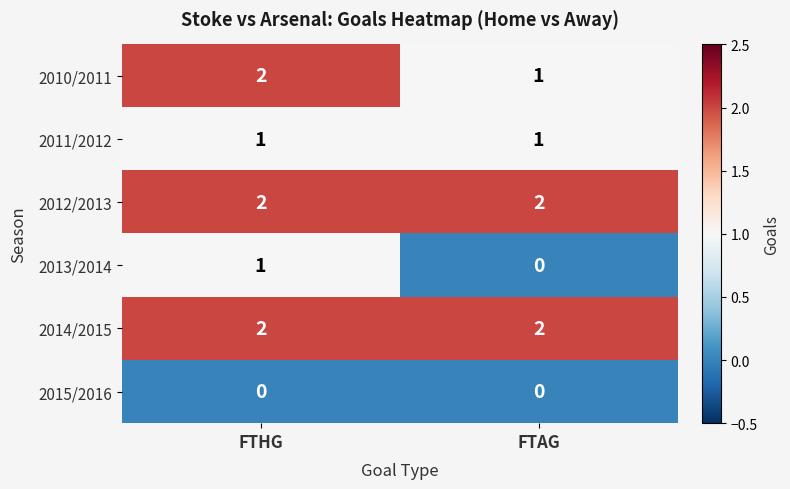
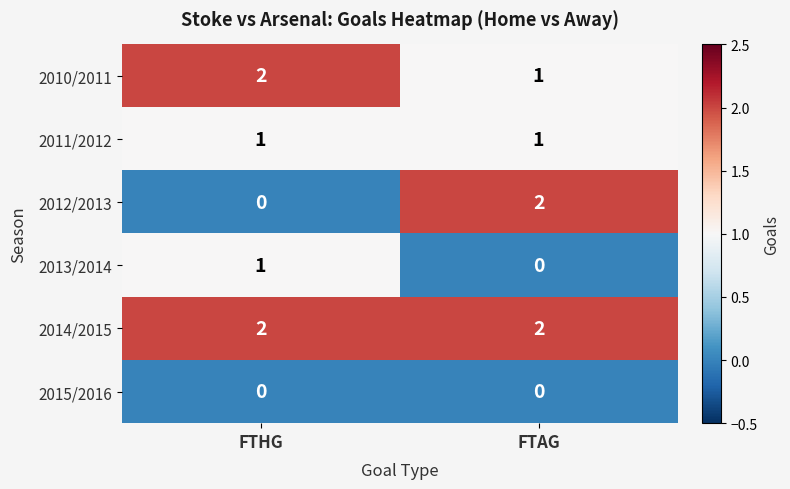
2012/2013, FTHG: 2 -> 0
